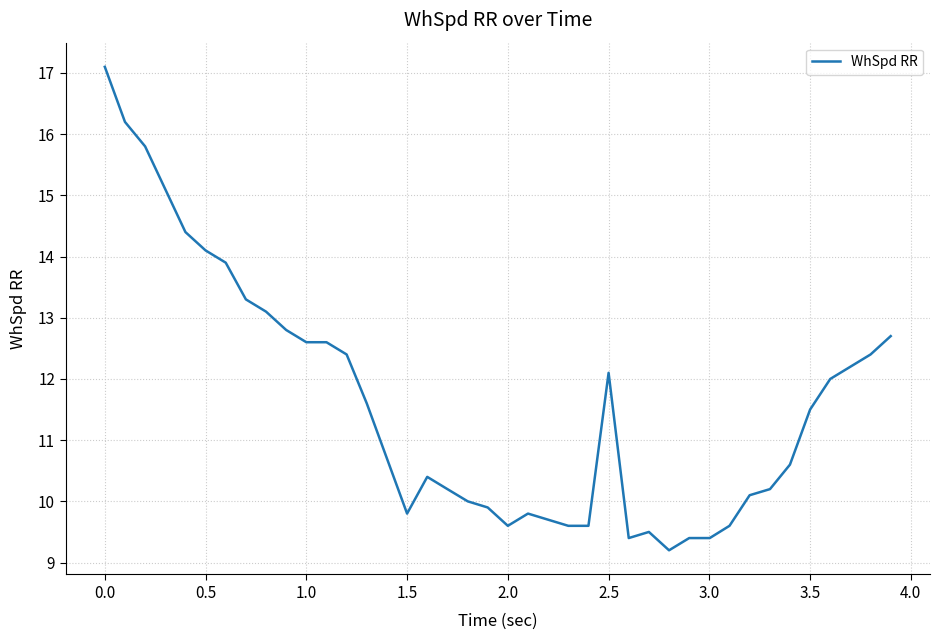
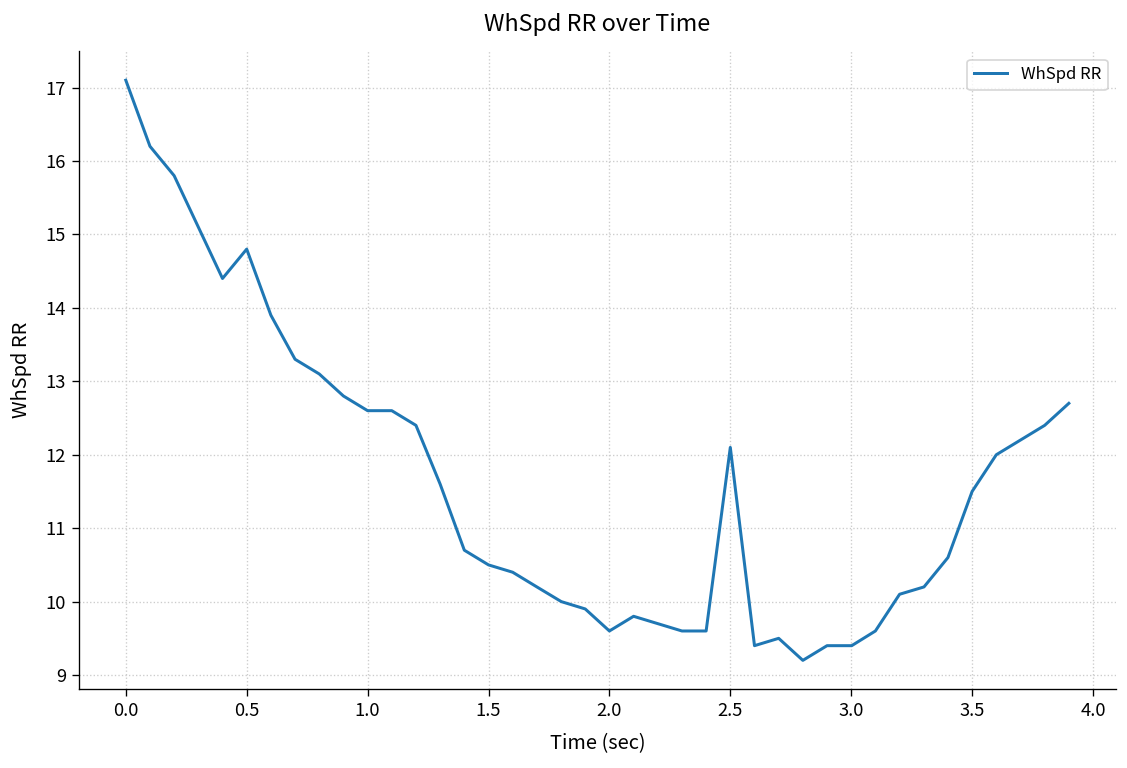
0.5: 14.1 -> 14.8
1.5: 9.8 -> 10.5
